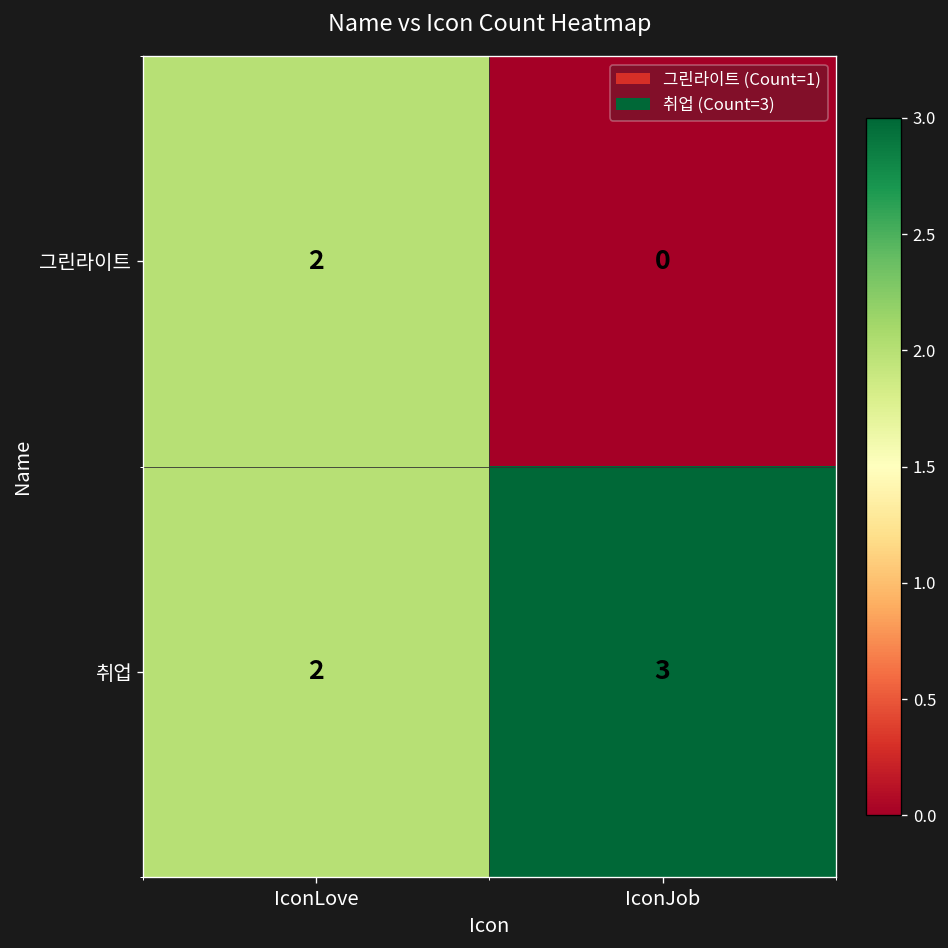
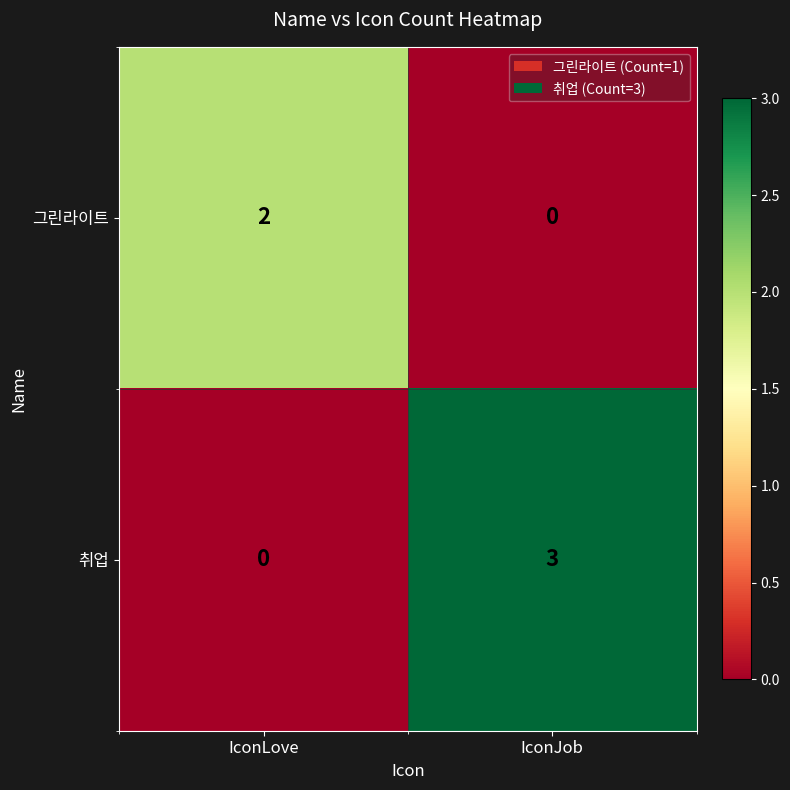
취업, IconLove: 2 -> 0
